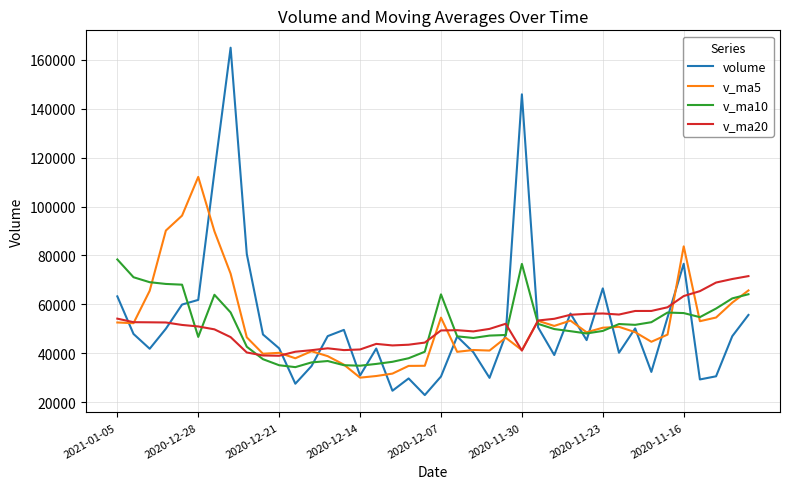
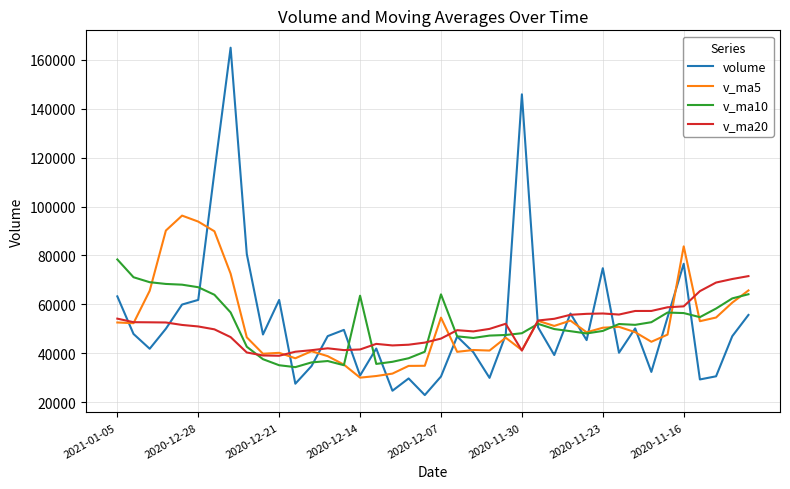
v_ma5, 2020-12-28: 112000 -> 94000
v_ma10, 2020-12-28: 47000 -> 67000
volume, 2020-12-21: 42000 -> 62000
v_ma10, 2020-12-14: 35000 -> 64000
v_ma20, 2020-12-07: 49000 -> 46000
v_ma10, 2020-11-30: 77000 -> 48000
volume, 2020-11-23: 67000 -> 75000
v_ma20, 2020-11-16: 63000 -> 59000
